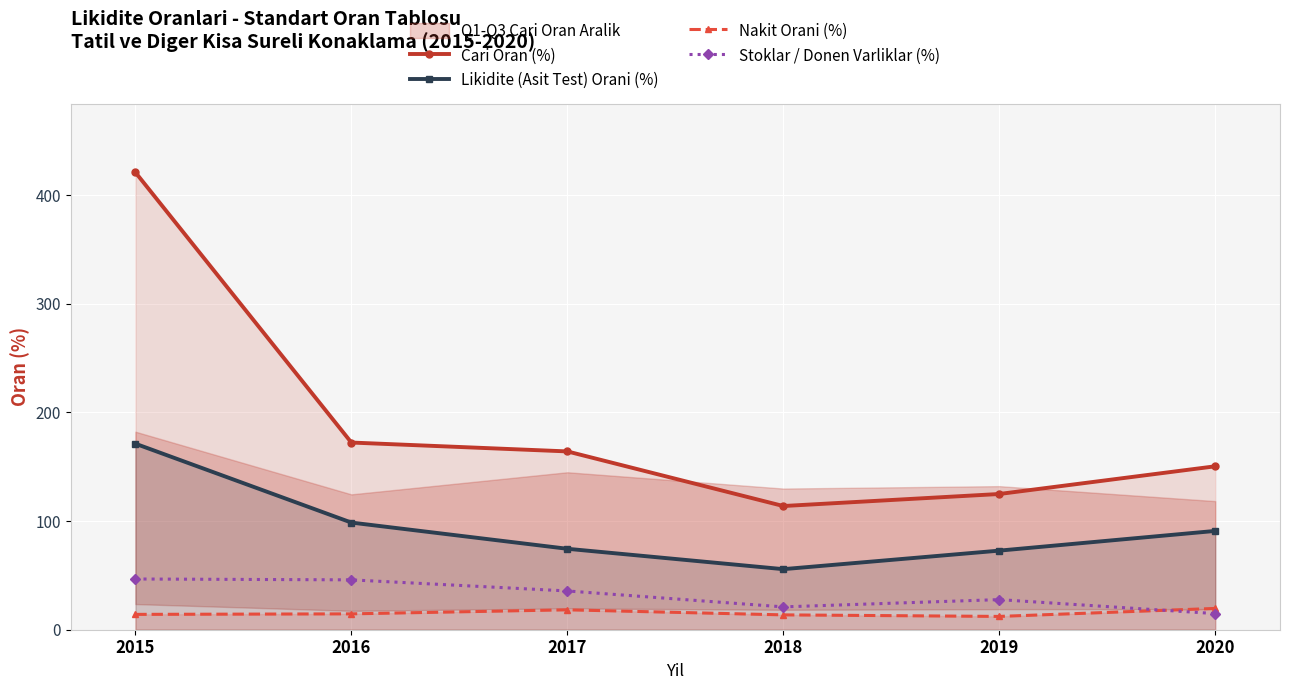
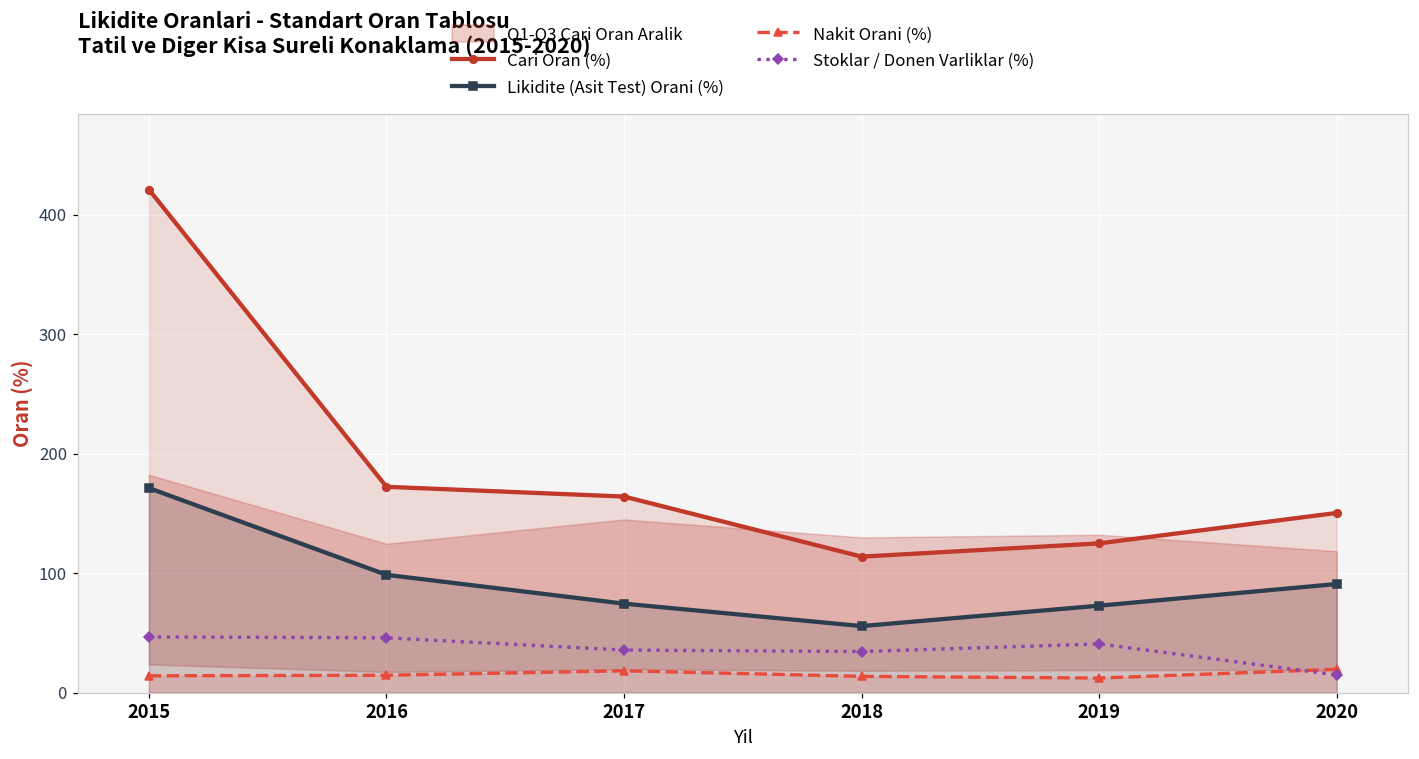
Stoklar / Donen Varliklar (%), 2018: 21 -> 34
Stoklar / Donen Varliklar (%), 2019: 28 -> 41
